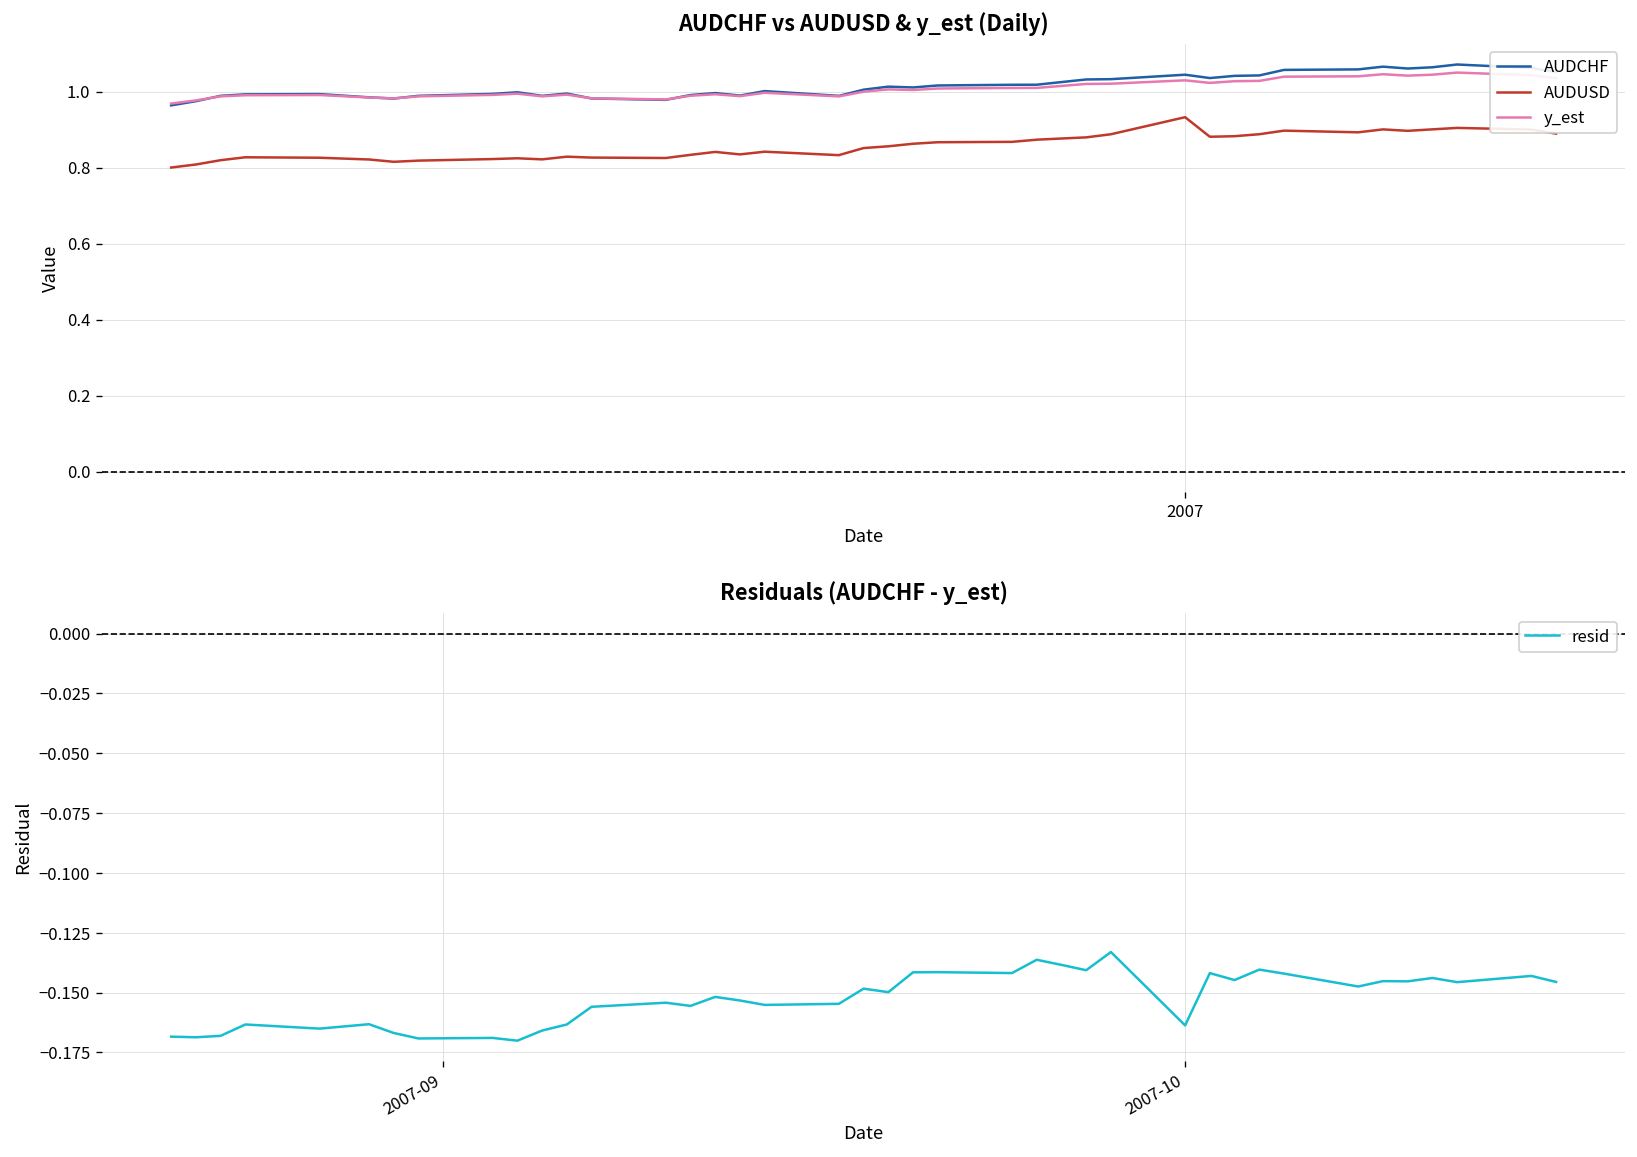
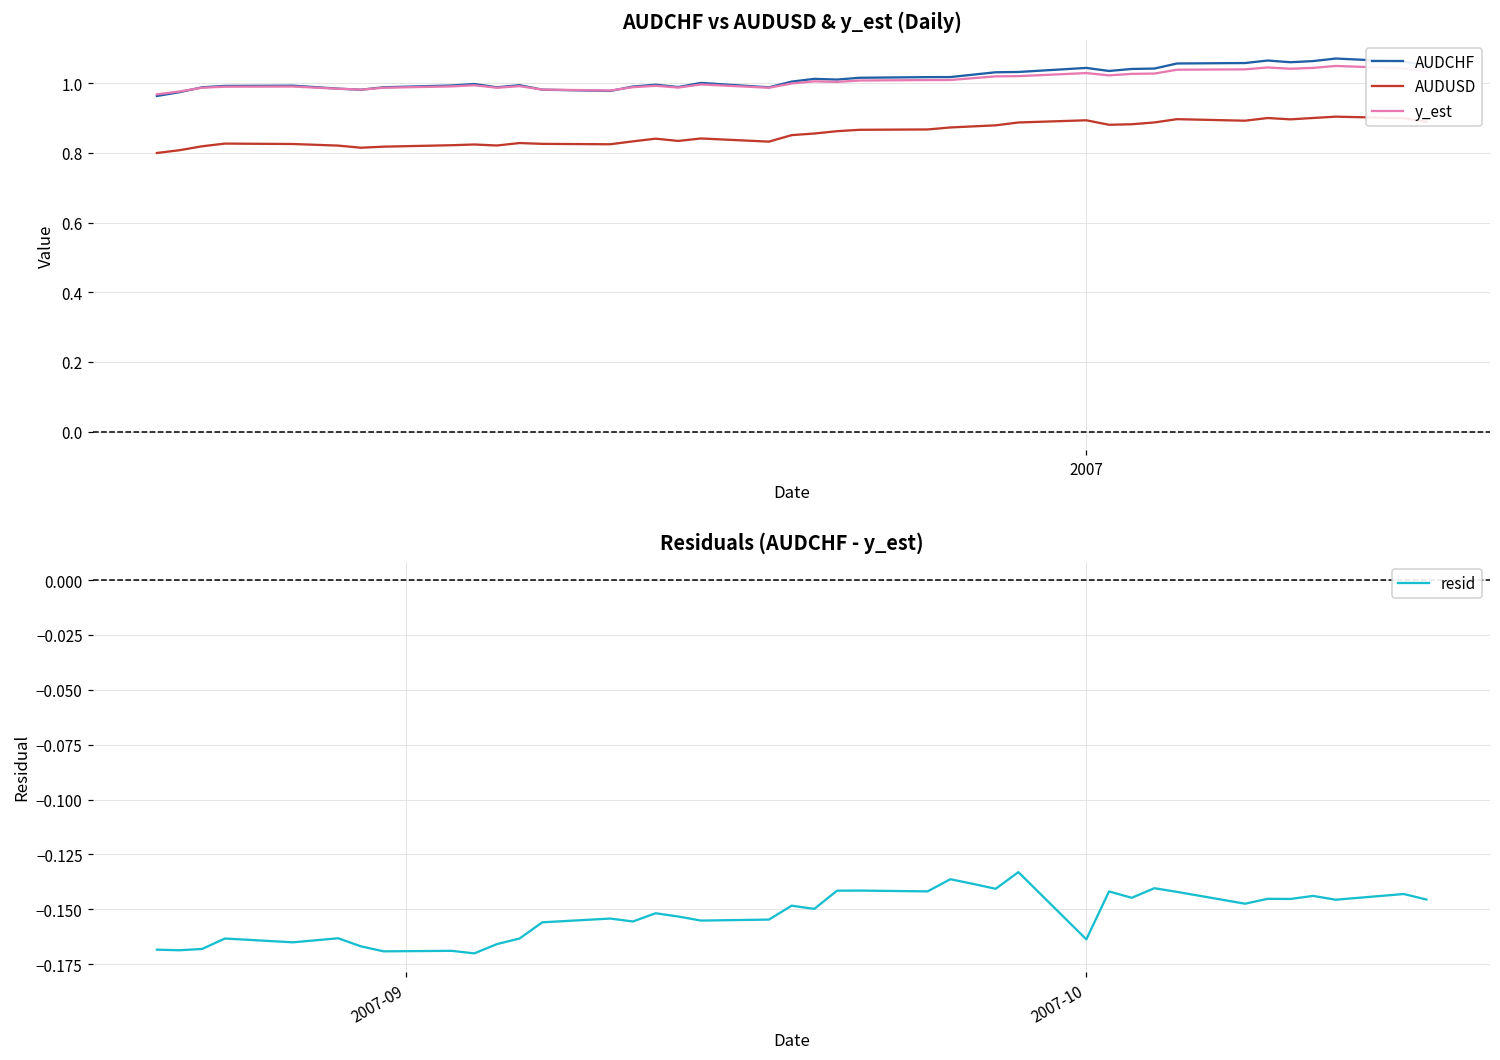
AUDCHF vs AUDUSD & y_est (Daily), AUDUSD, 2007: 0.93 -> 0.89
